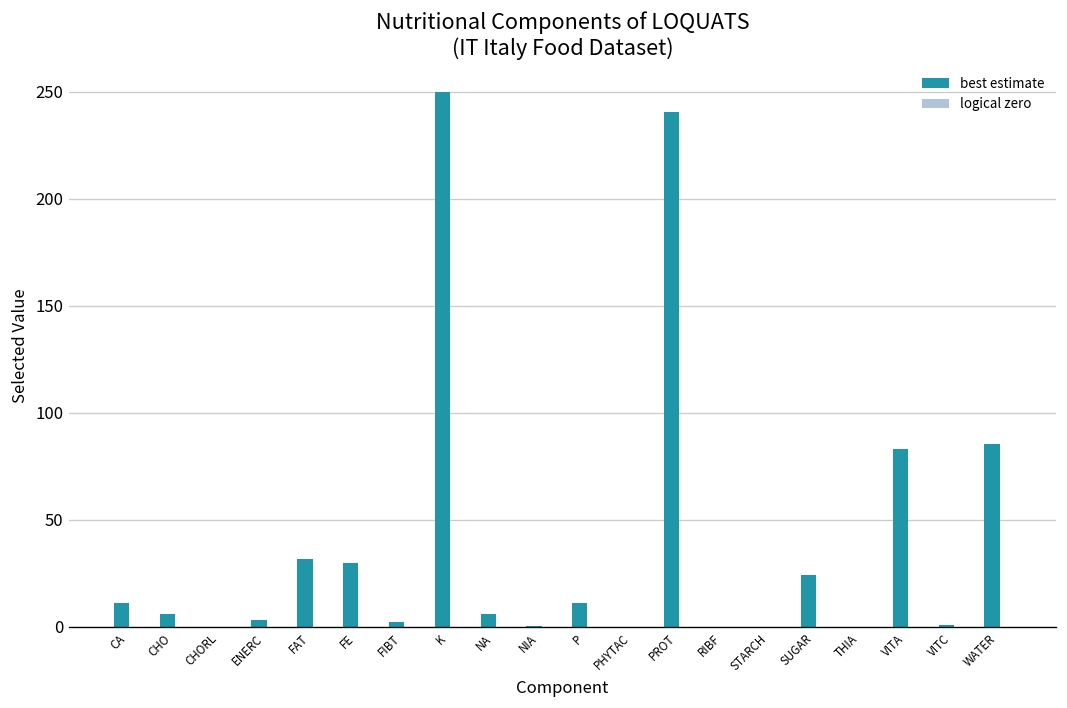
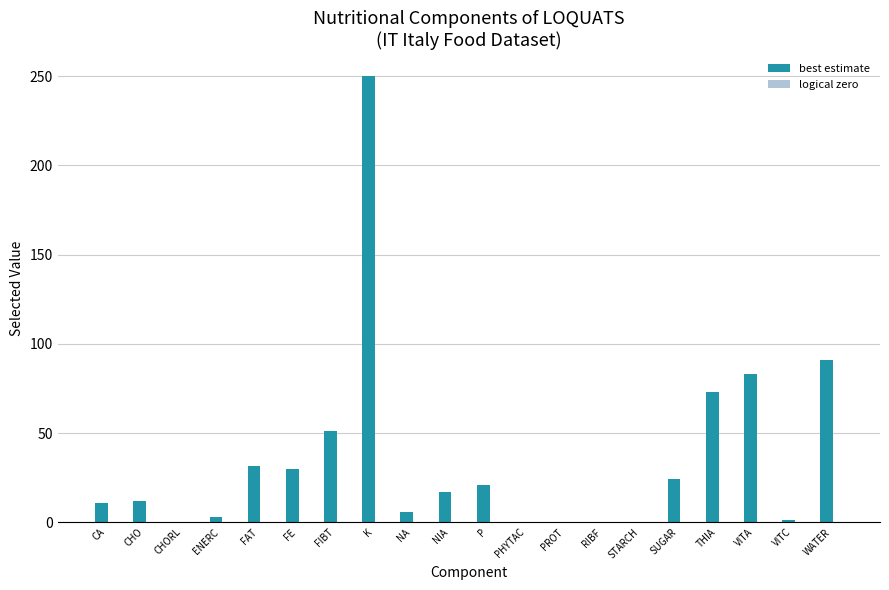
best estimate, CHO: 6 -> 12
best estimate, FIBT: 2 -> 51
best estimate, NIA: 0 -> 17
best estimate, P: 11 -> 21
best estimate, PROT: 241 -> 0
best estimate, THIA: 0 -> 73
best estimate, WATER: 85 -> 91
